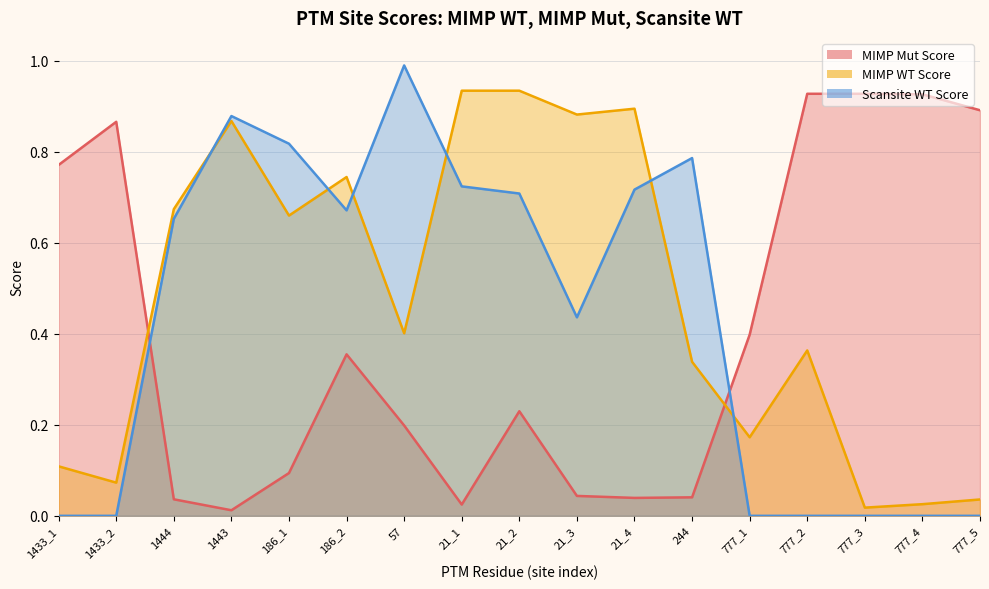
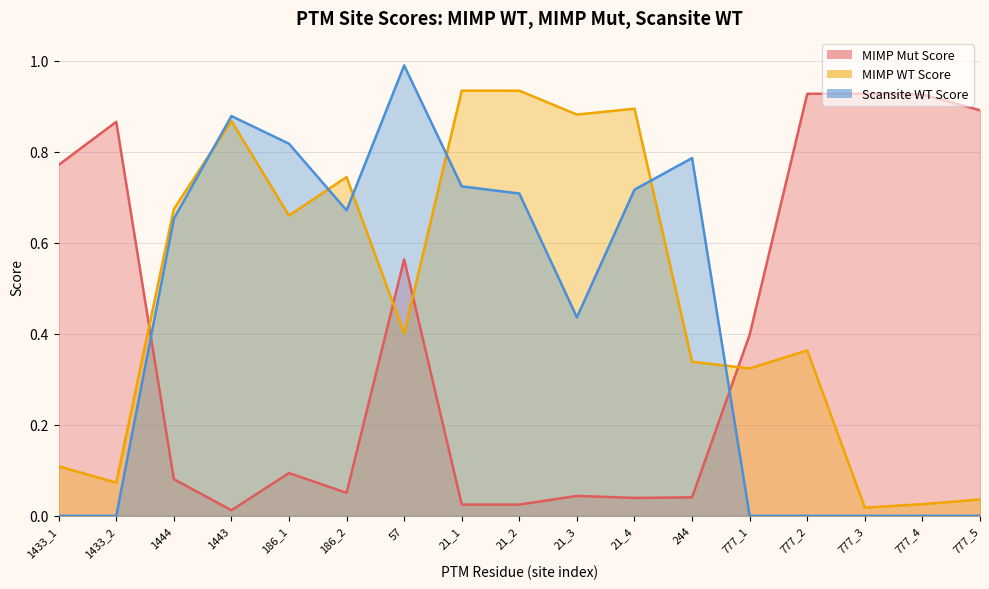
MIMP Mut Score, 1444: 0.04 -> 0.08
MIMP Mut Score, 186_2: 0.35 -> 0.05
MIMP Mut Score, 57: 0.20 -> 0.56
MIMP Mut Score, 21_2: 0.23 -> 0.02
MIMP WT Score, 777_1: 0.17 -> 0.32
